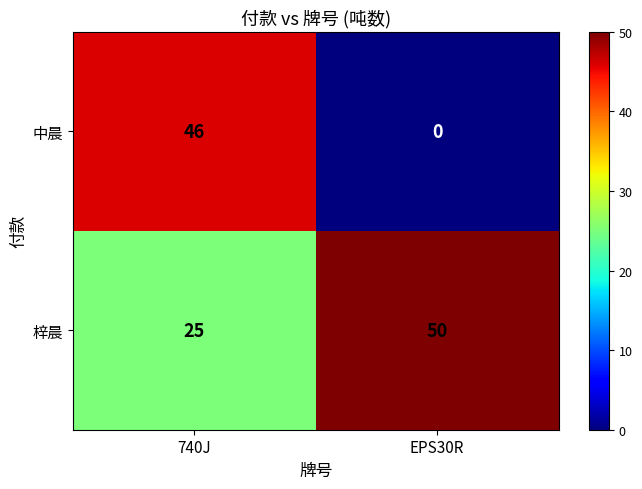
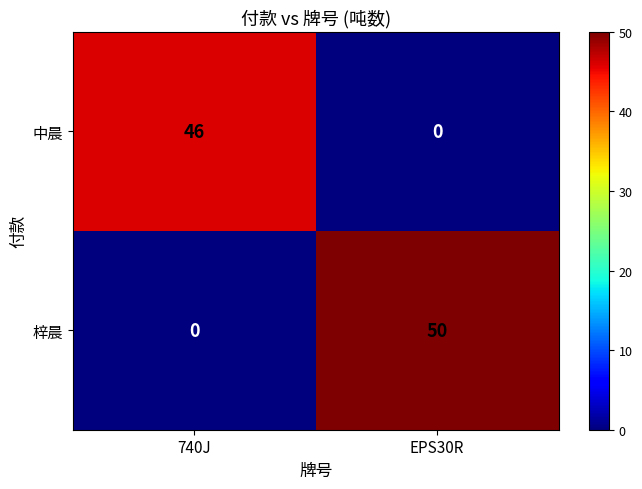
梓晨, 740J: 25 -> 0
